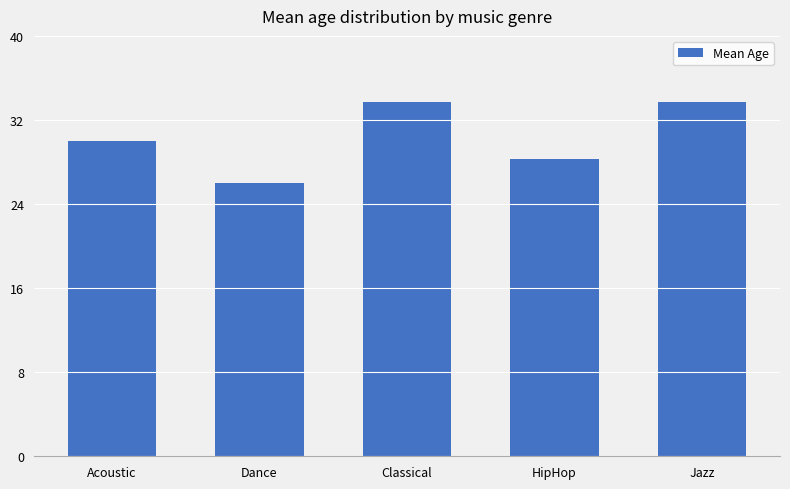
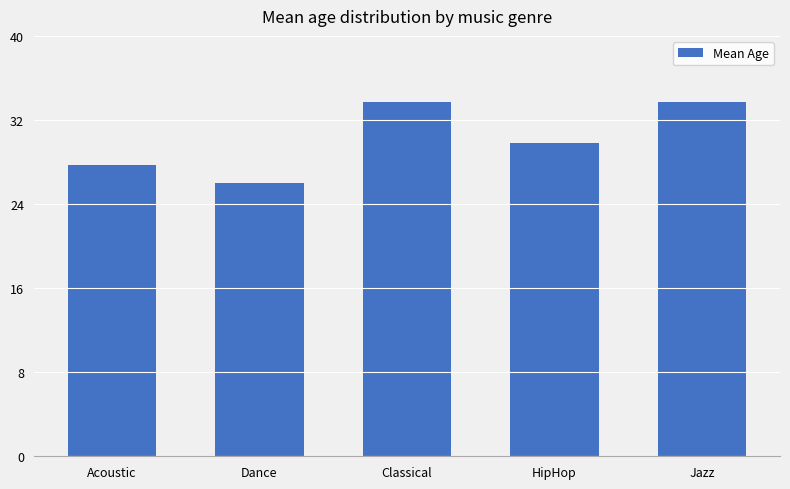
Acoustic: 30.0 -> 27.7
HipHop: 28.3 -> 29.8
